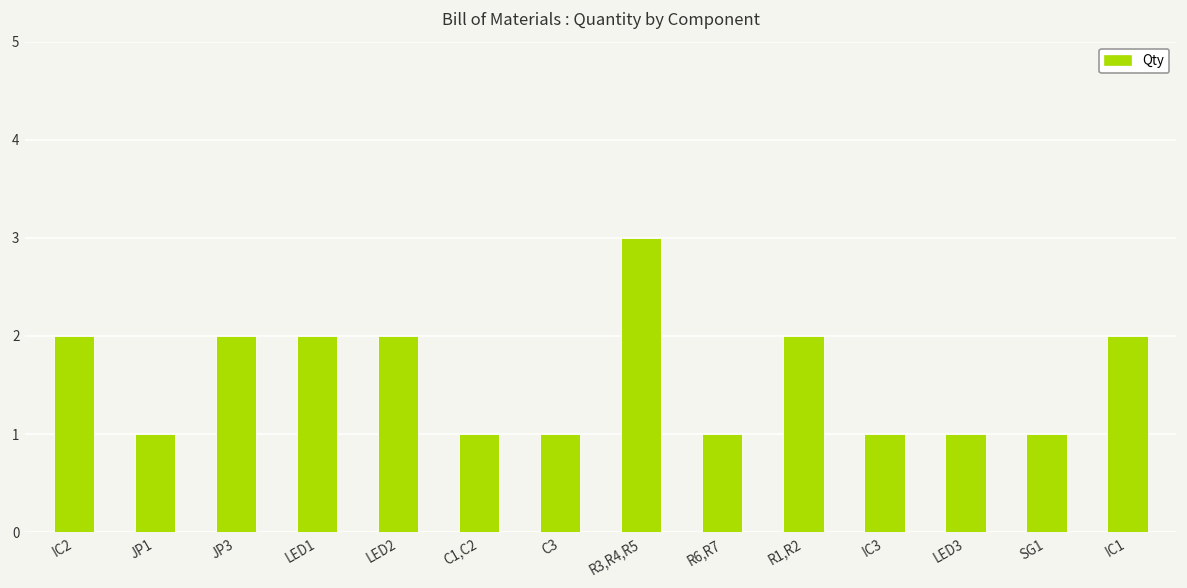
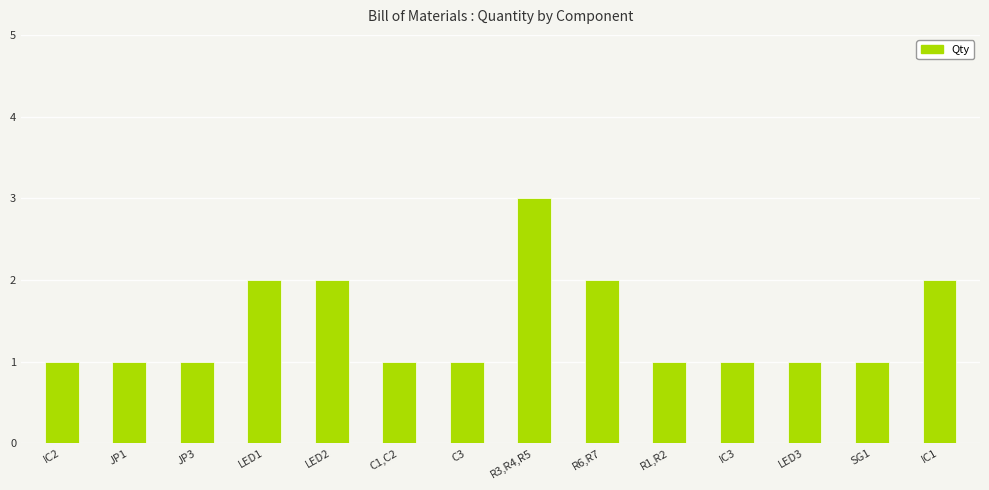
IC2: 2 -> 1
JP3: 2 -> 1
R6,R7: 1 -> 2
R1,R2: 2 -> 1
